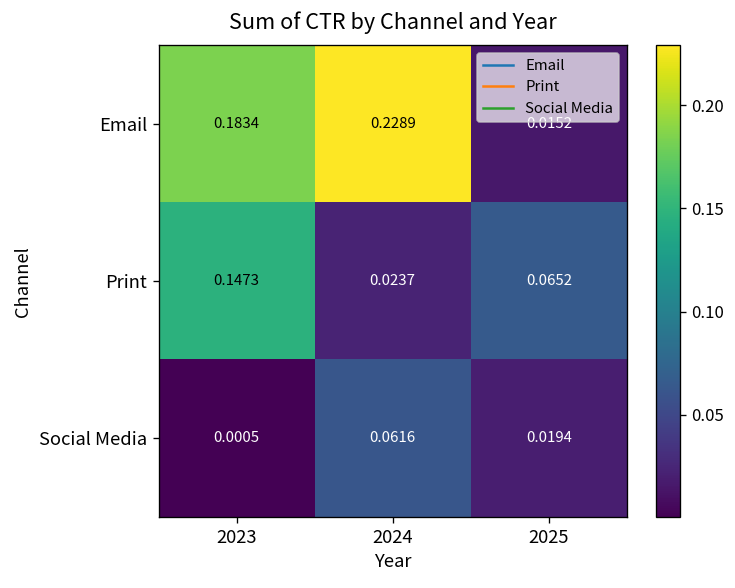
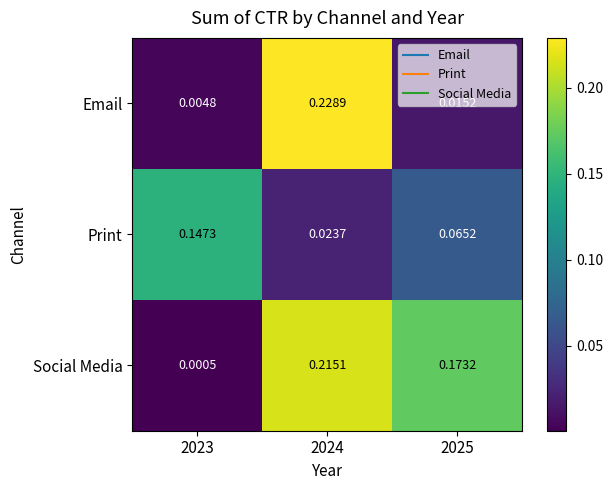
Email, 2023: 0.1834 -> 0.0048
Social Media, 2024: 0.0616 -> 0.2151
Social Media, 2025: 0.0194 -> 0.1732
